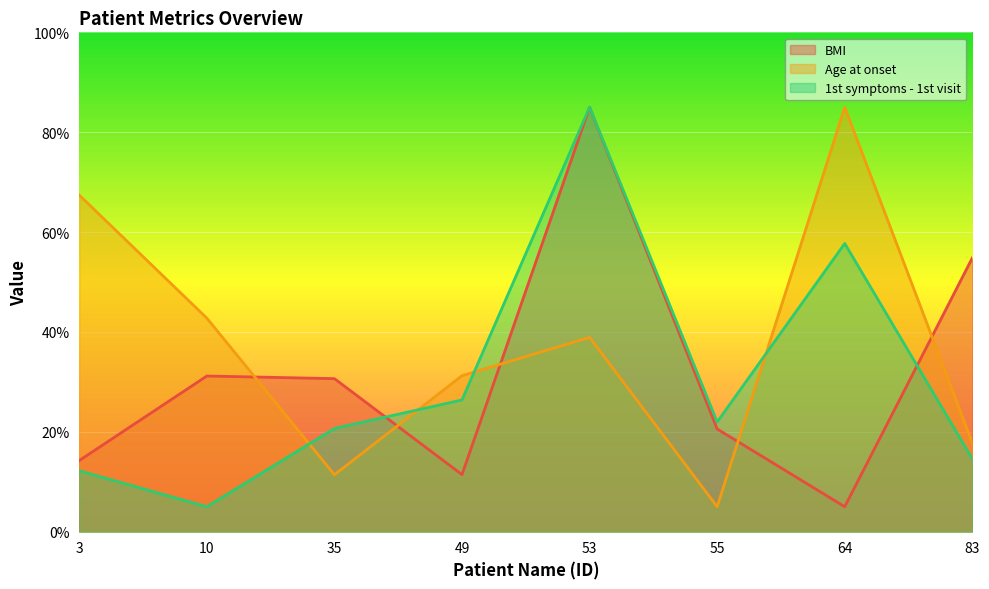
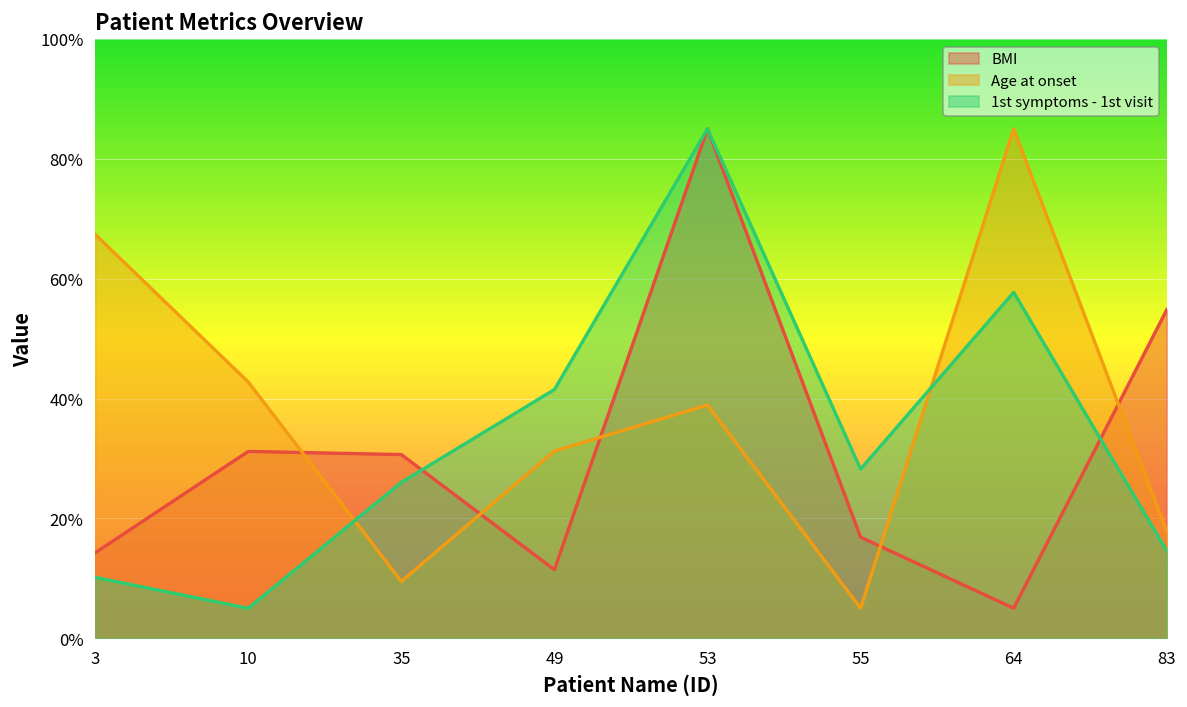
1st symptoms - 1st visit, 3: 12% -> 10%
Age at onset, 35: 11% -> 9%
1st symptoms - 1st visit, 35: 21% -> 26%
1st symptoms - 1st visit, 49: 26% -> 41%
BMI, 55: 21% -> 17%
1st symptoms - 1st visit, 55: 22% -> 28%
